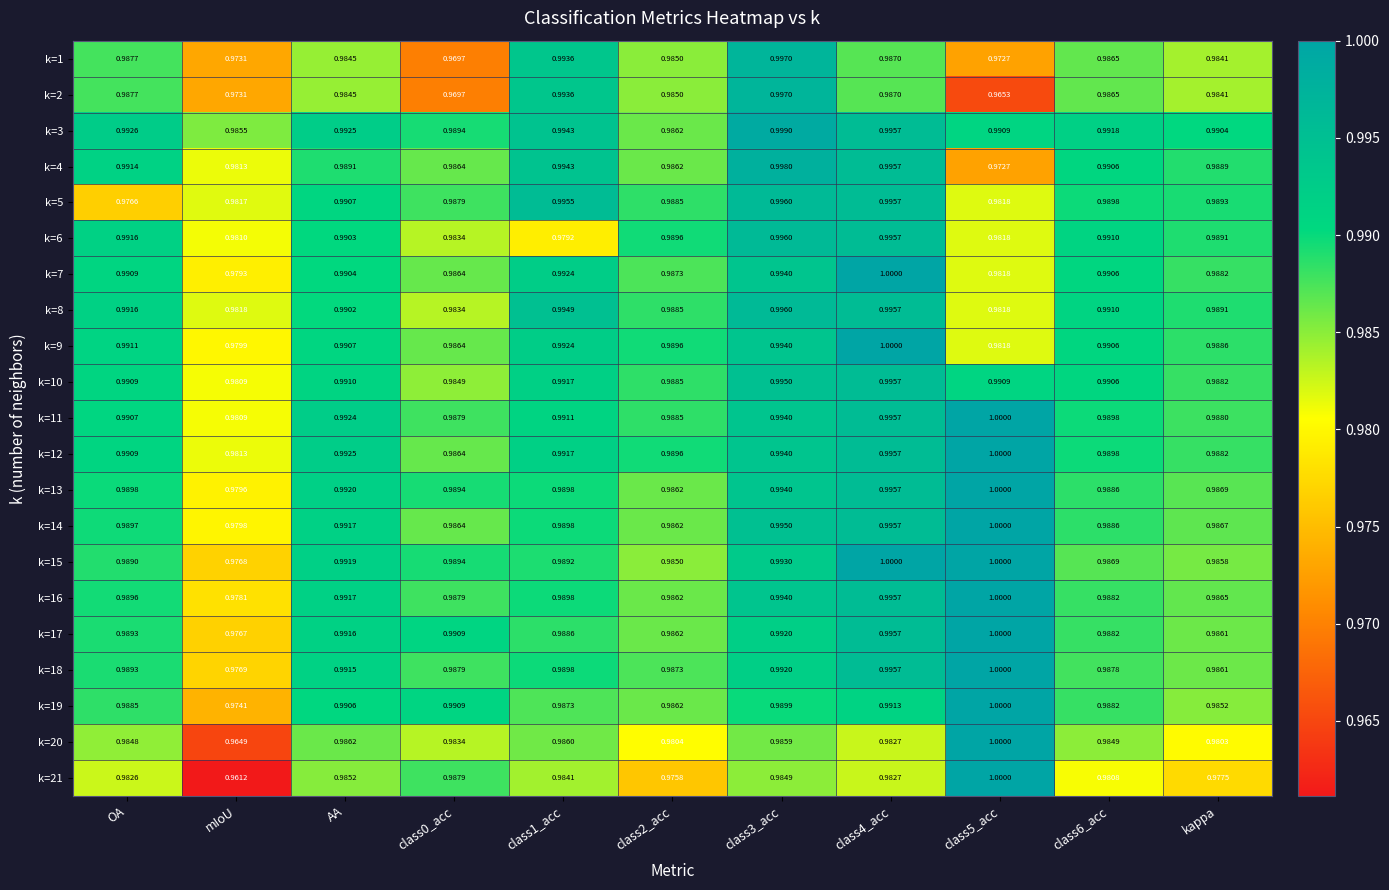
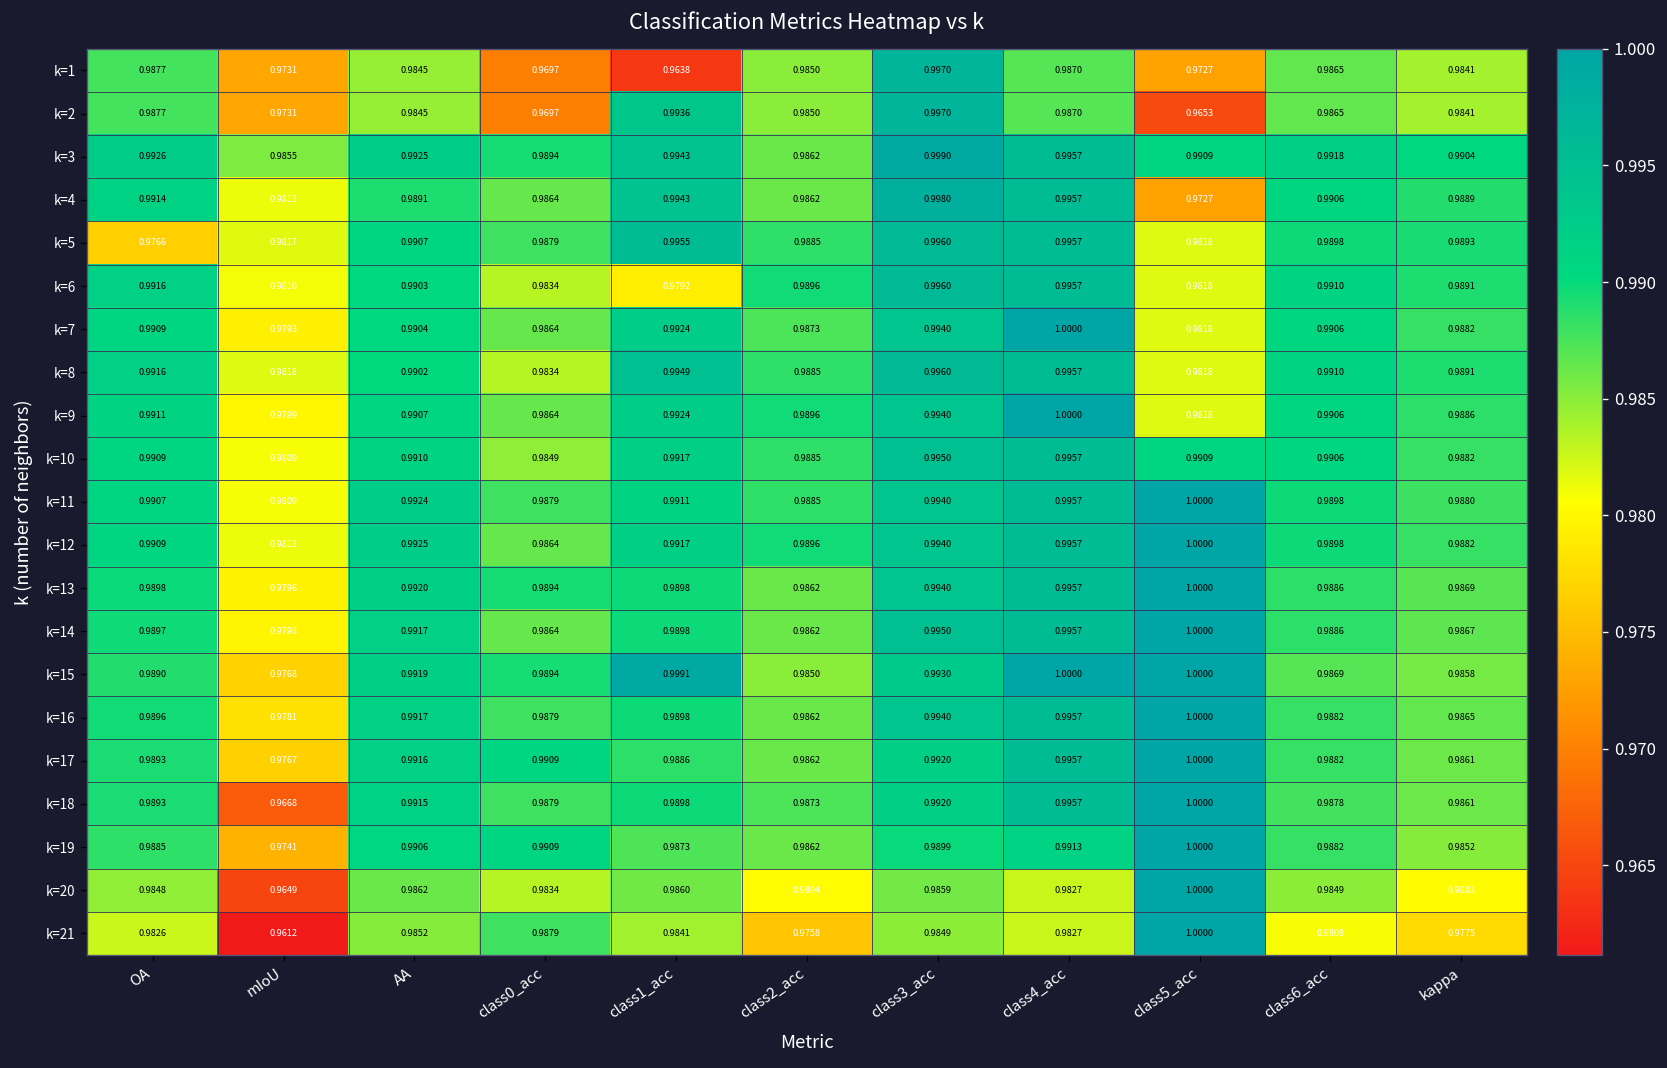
k=1, class1_acc: 0.9936 -> 0.9638
k=15, class1_acc: 0.9892 -> 0.9991
k=18, mIoU: 0.9769 -> 0.9668
